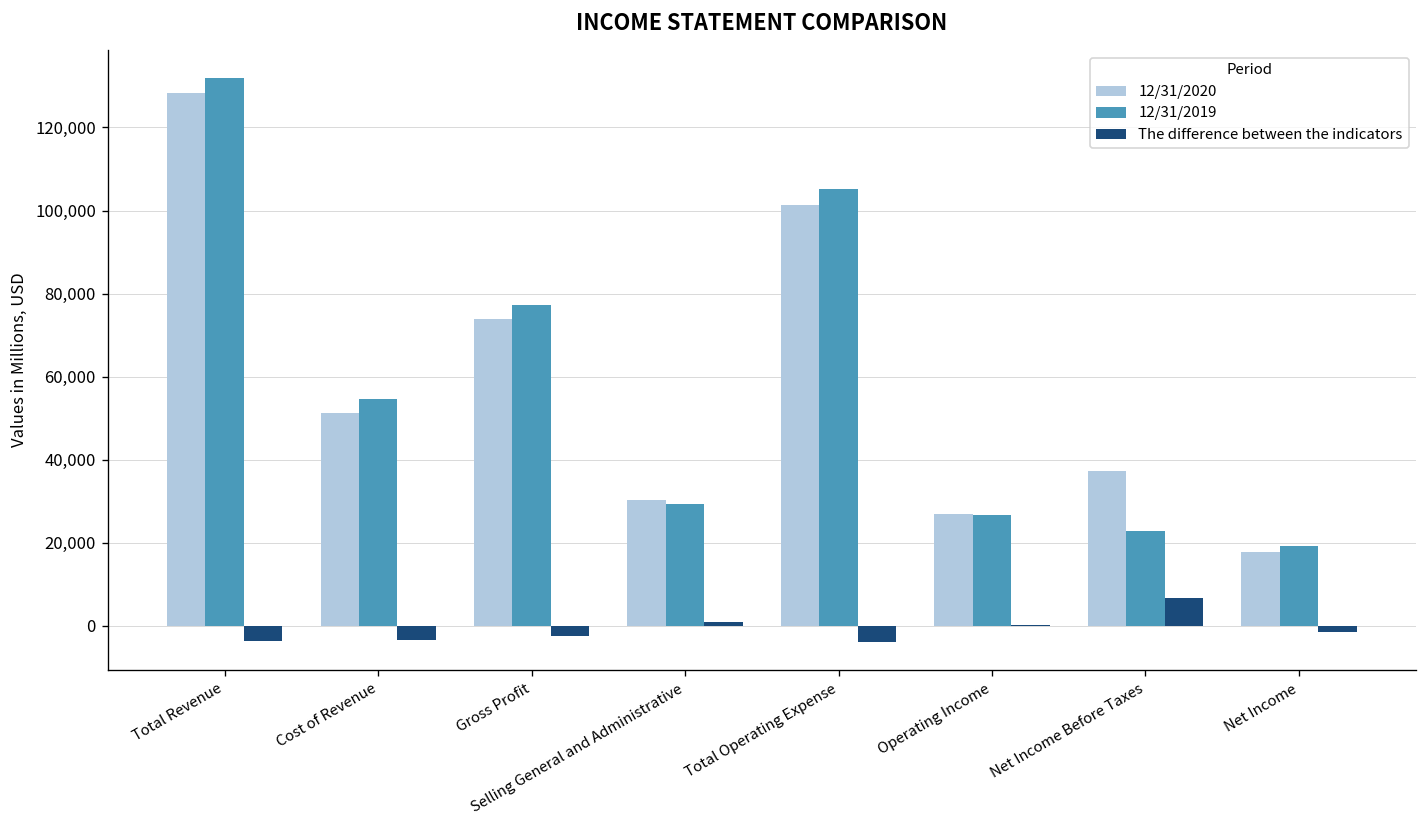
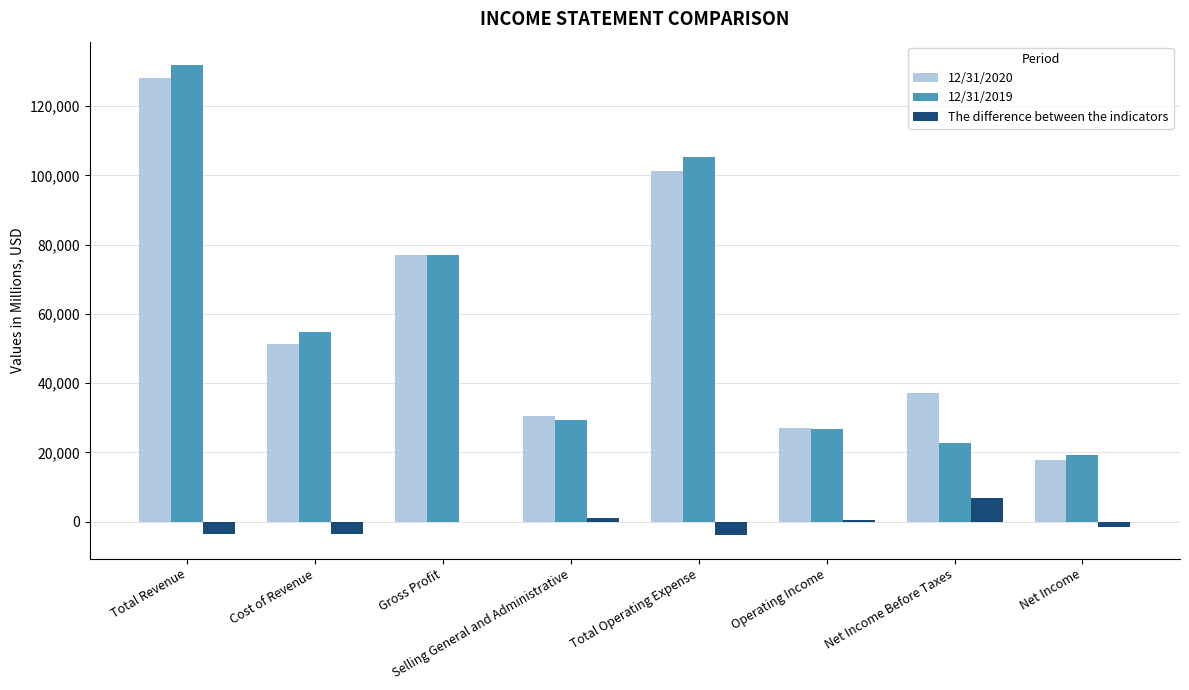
12/31/2020, Gross Profit: 74,000 -> 77,000
The difference between the indicators, Gross Profit: -2,000 -> 0
